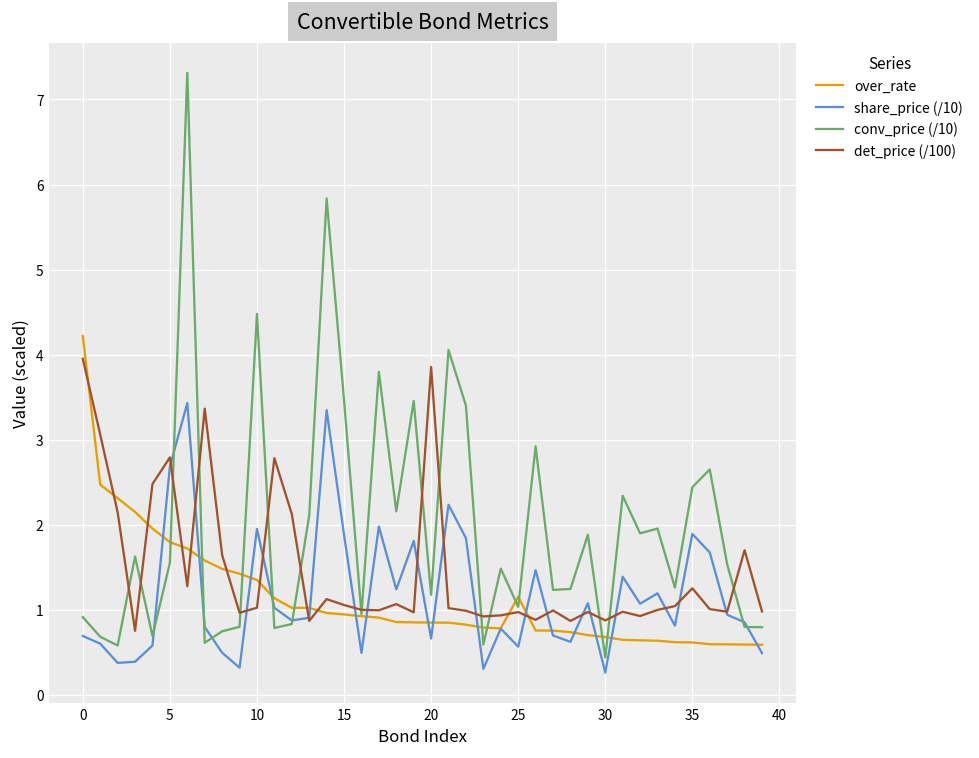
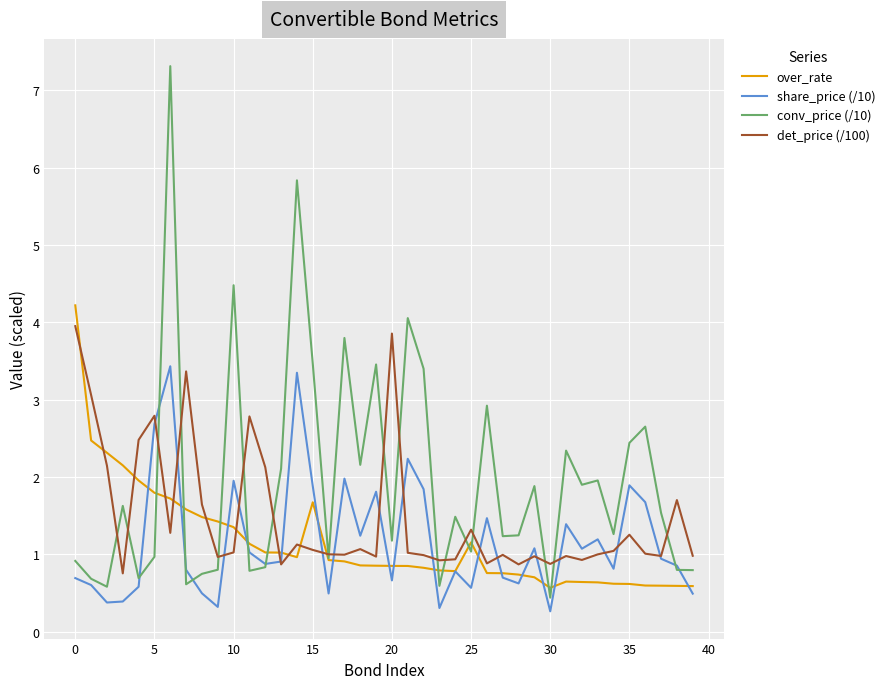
conv_price (/10), 5: 1.6 -> 1.0
over_rate, 15: 0.9 -> 1.7
det_price (/100), 25: 1.0 -> 1.3
over_rate, 30: 0.7 -> 0.6
